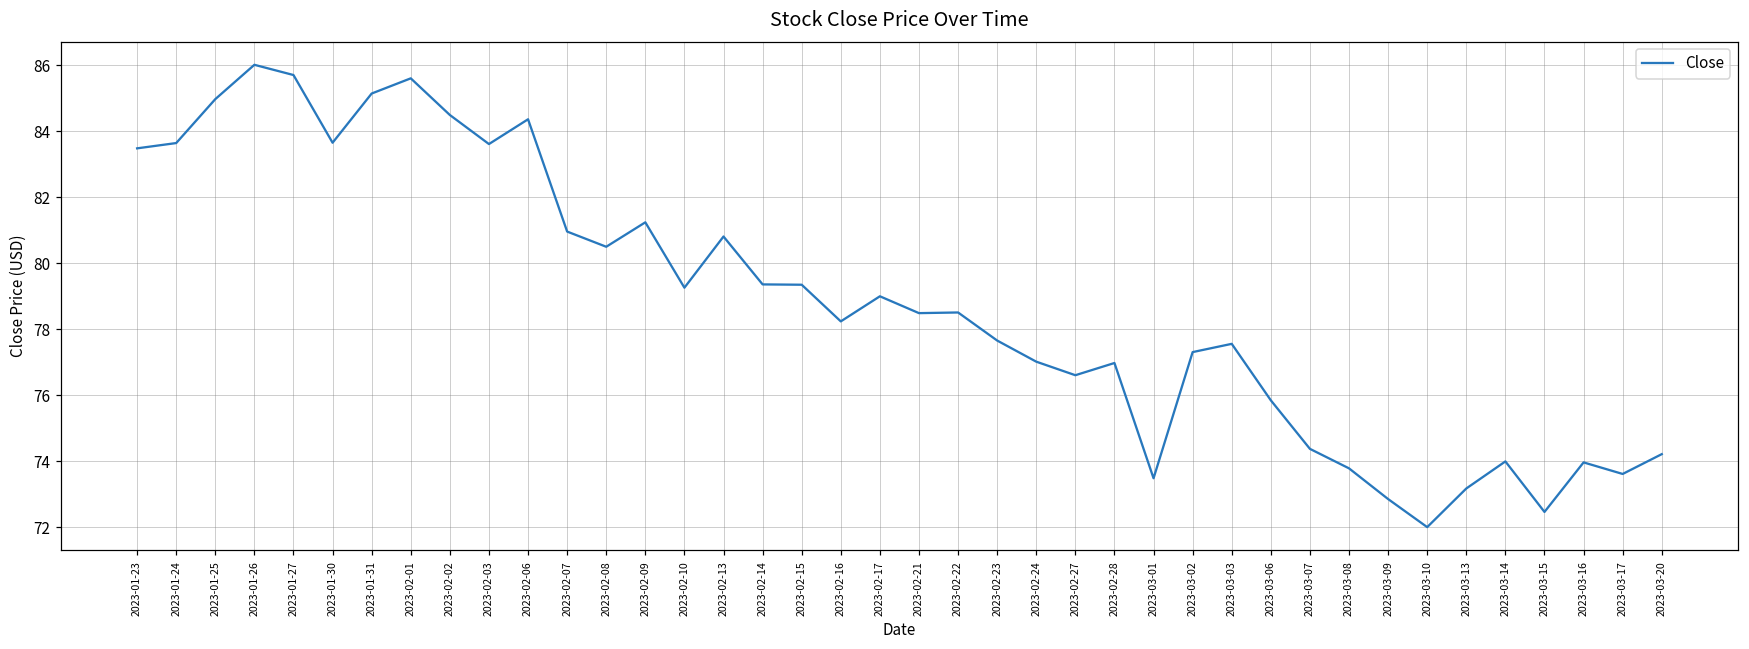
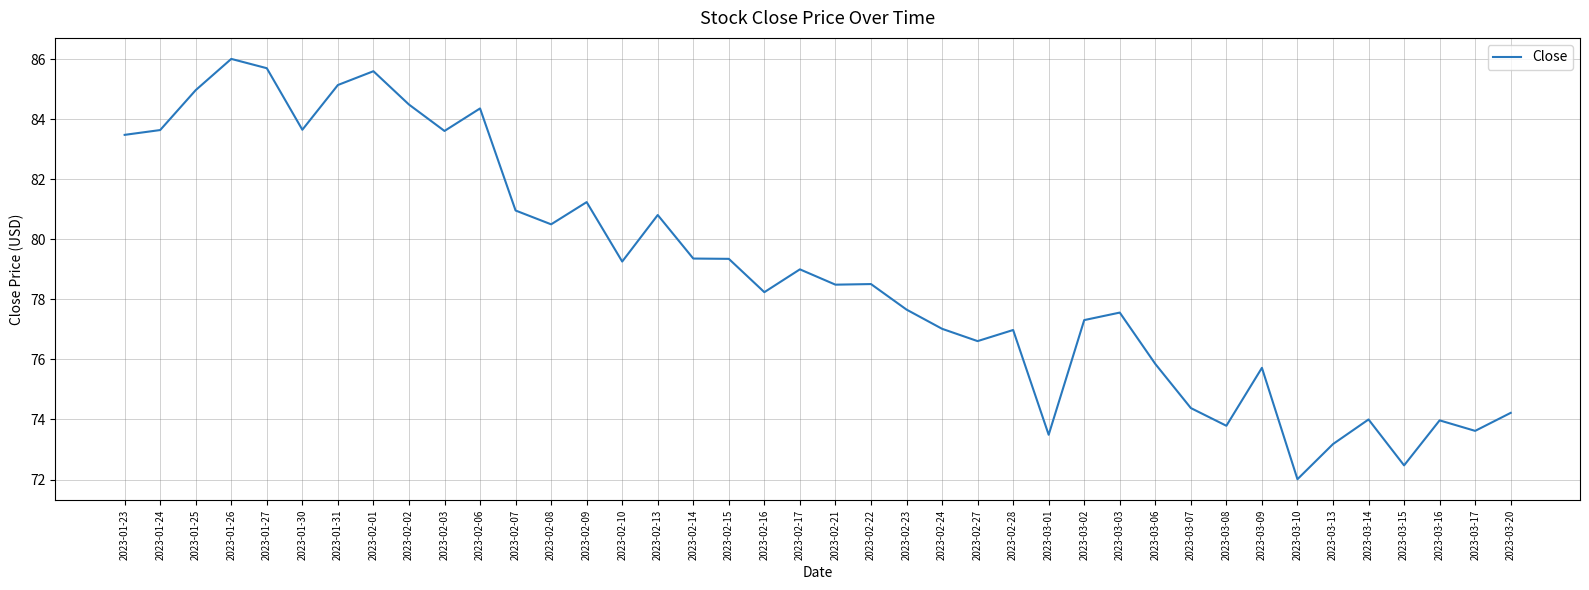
2023-03-09: 72.9 -> 75.7
